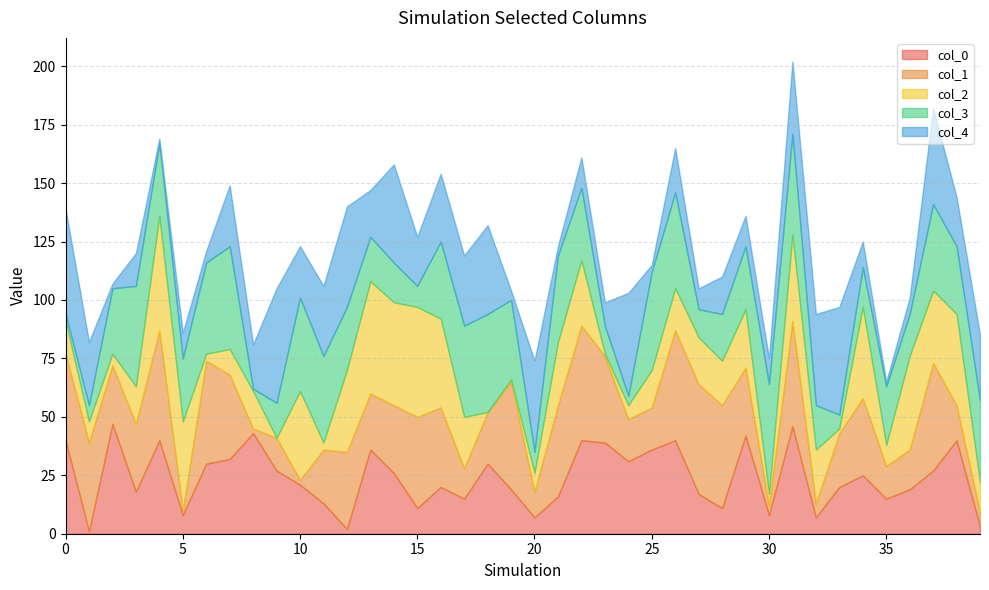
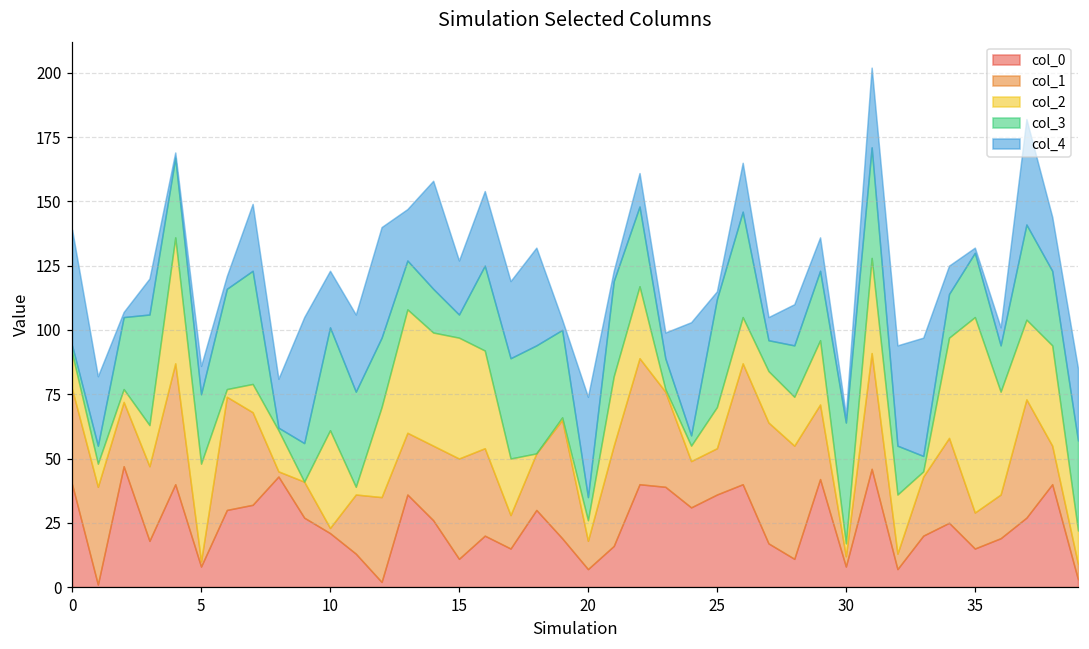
col_4, 30: 11 -> 3
col_2, 35: 9 -> 76
